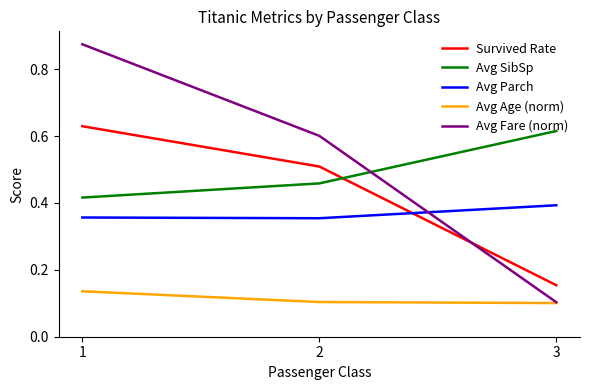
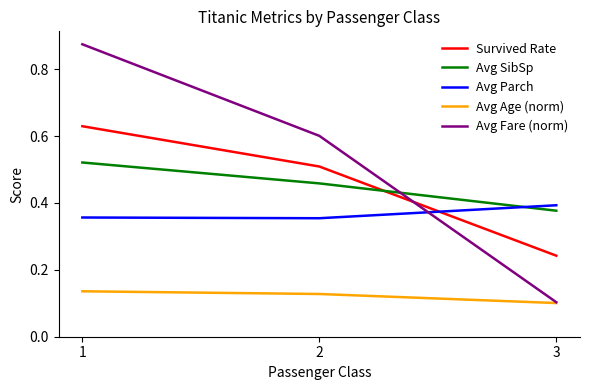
Avg SibSp, 1: 0.42 -> 0.52
Avg Age (norm), 2: 0.10 -> 0.13
Survived Rate, 3: 0.15 -> 0.24
Avg SibSp, 3: 0.62 -> 0.38
